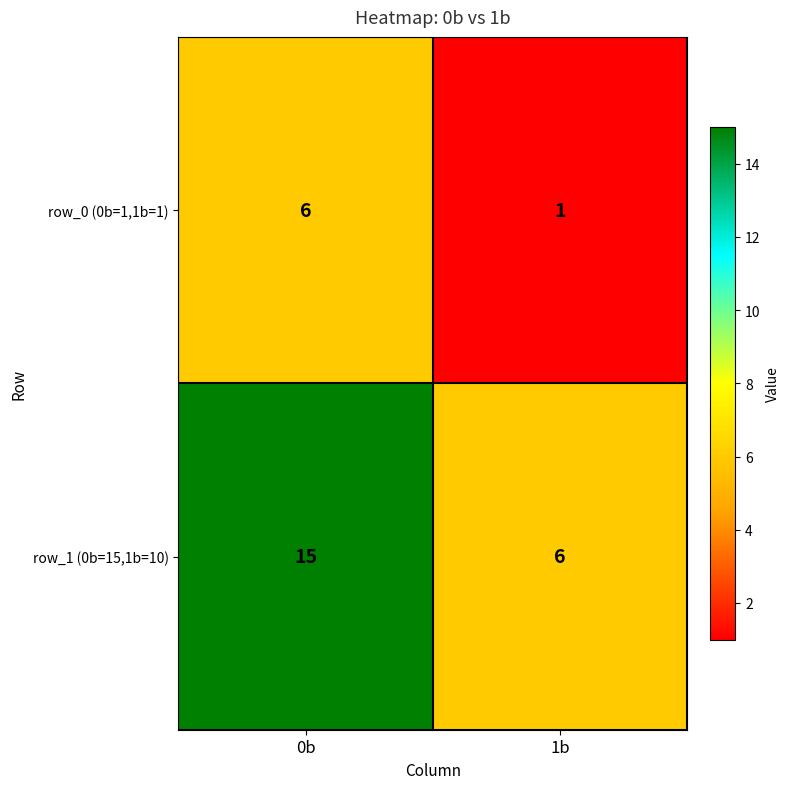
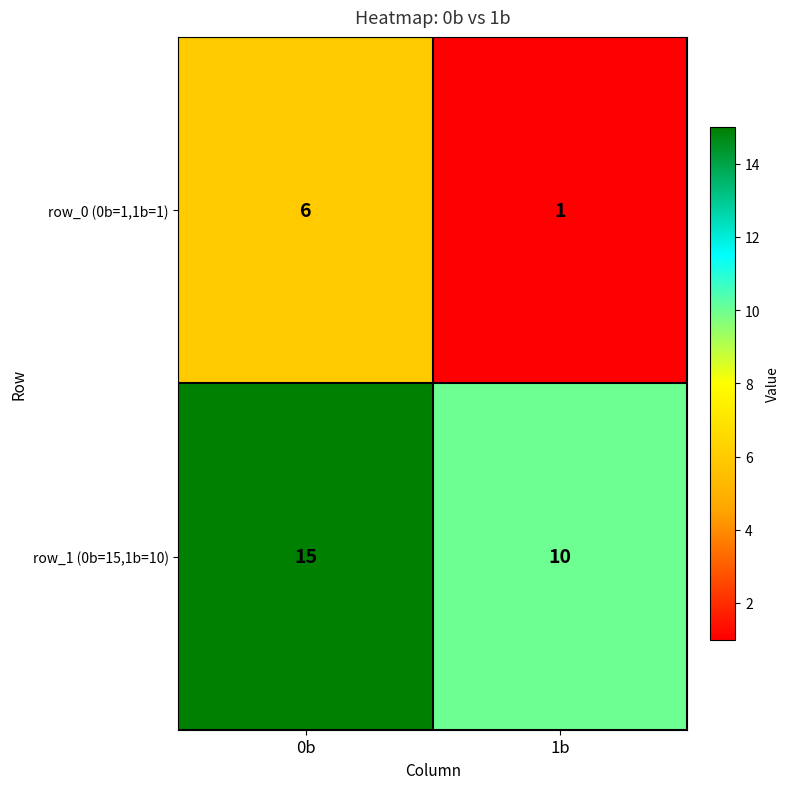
row_1 (0b=15,1b=10), 1b: 6 -> 10
